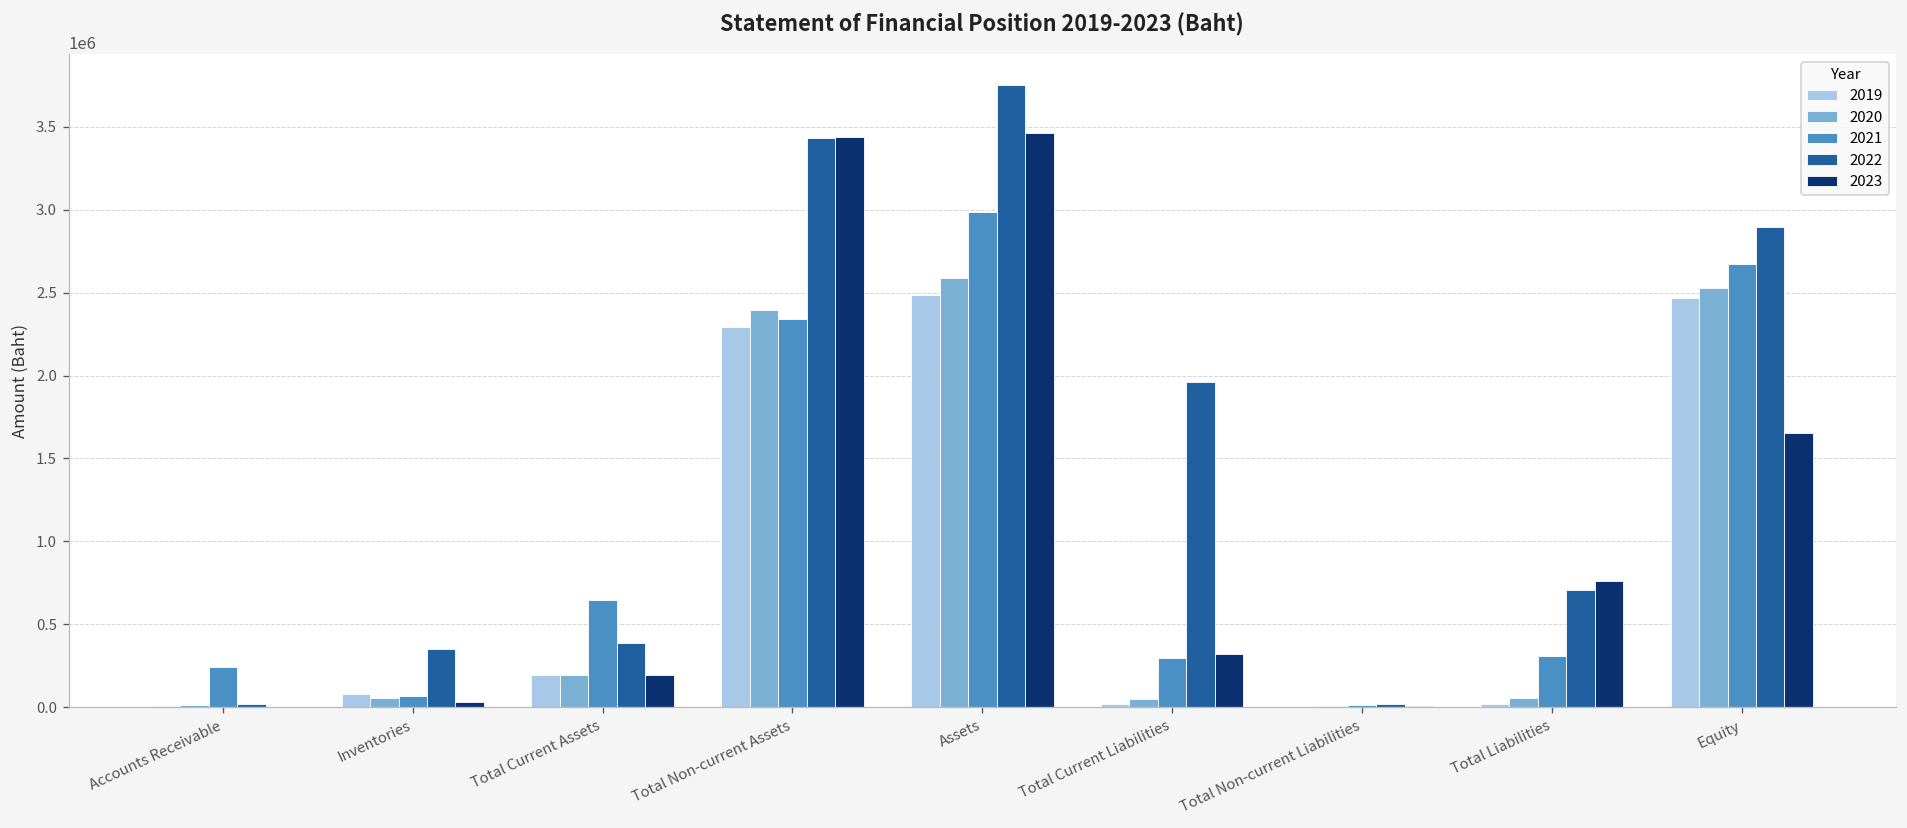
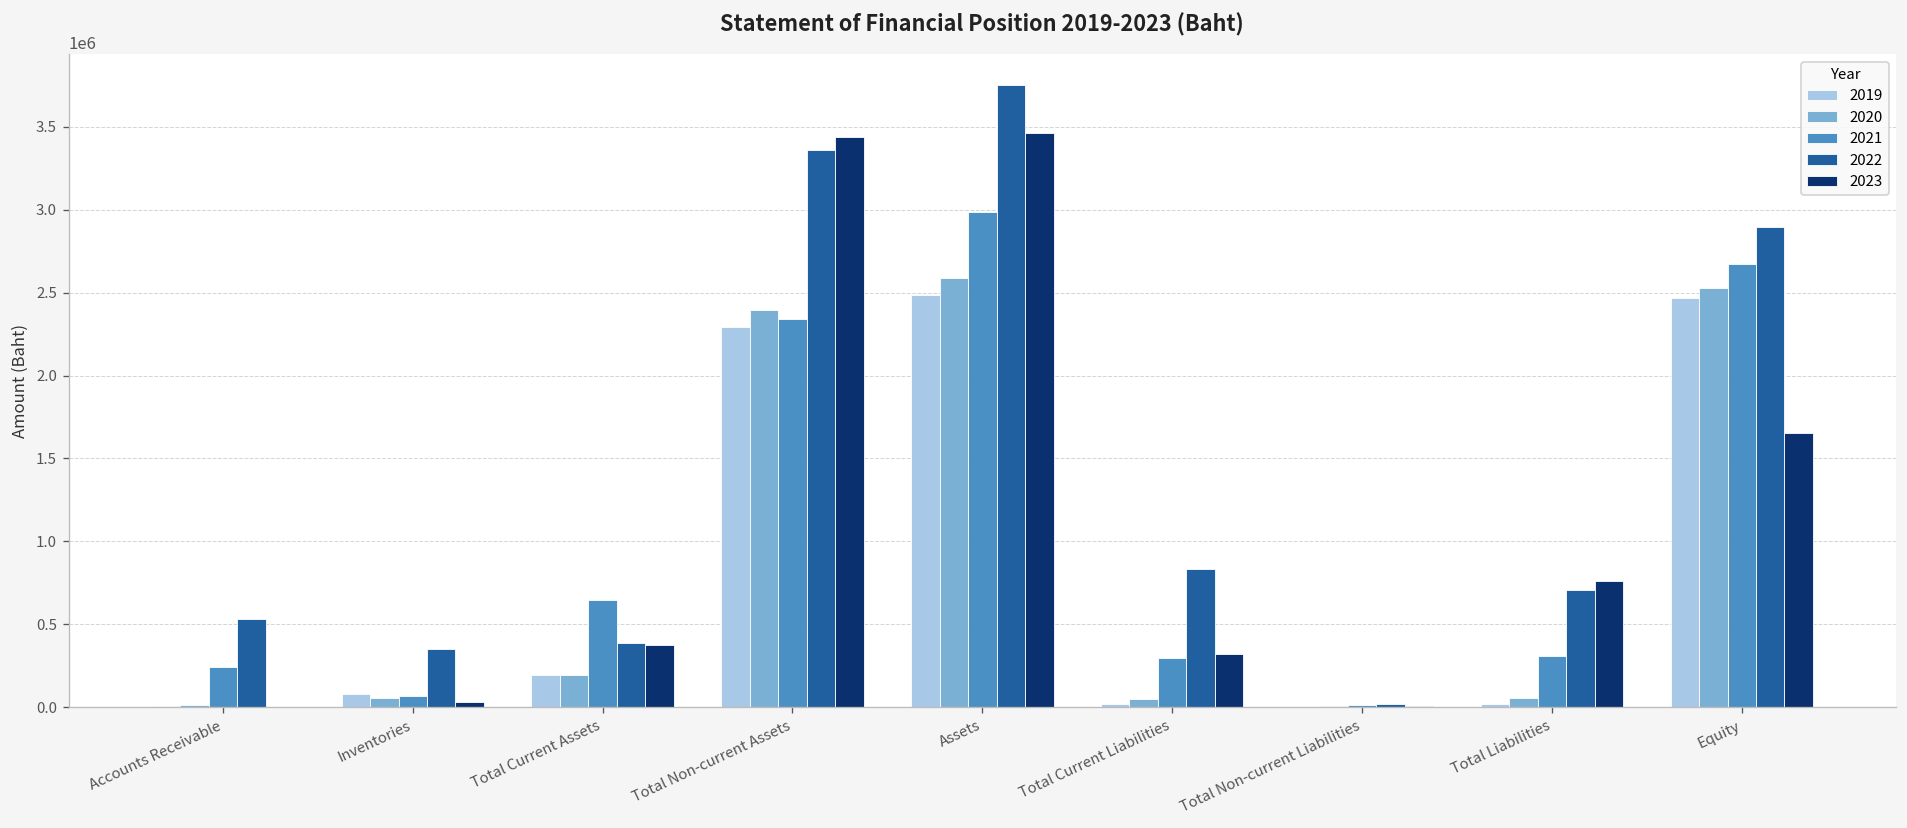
2022, Accounts Receivable: 20000 -> 530000
2023, Total Current Assets: 190000 -> 370000
2022, Total Non-current Assets: 3430000 -> 3360000
2022, Total Current Liabilities: 1960000 -> 840000
